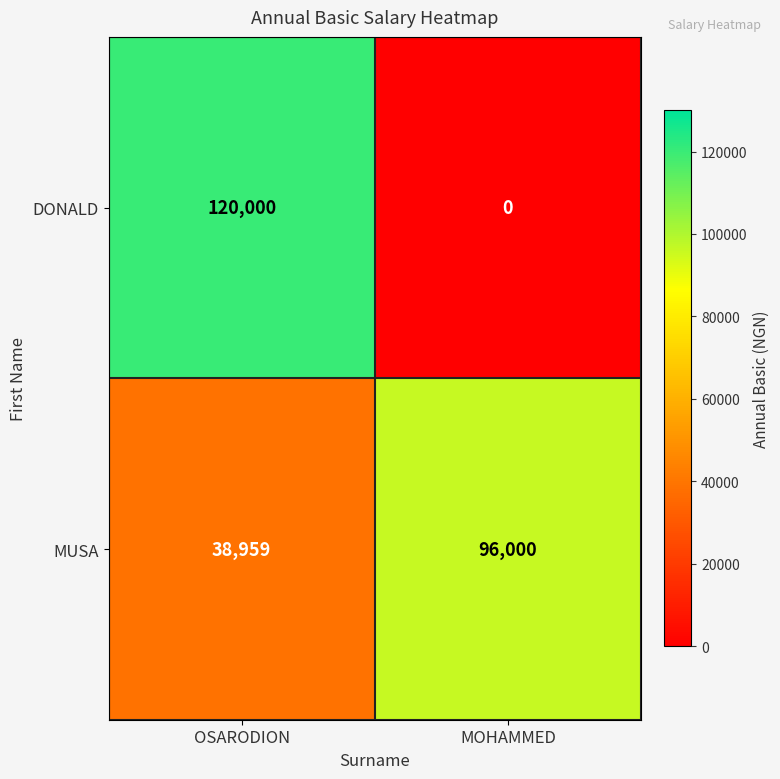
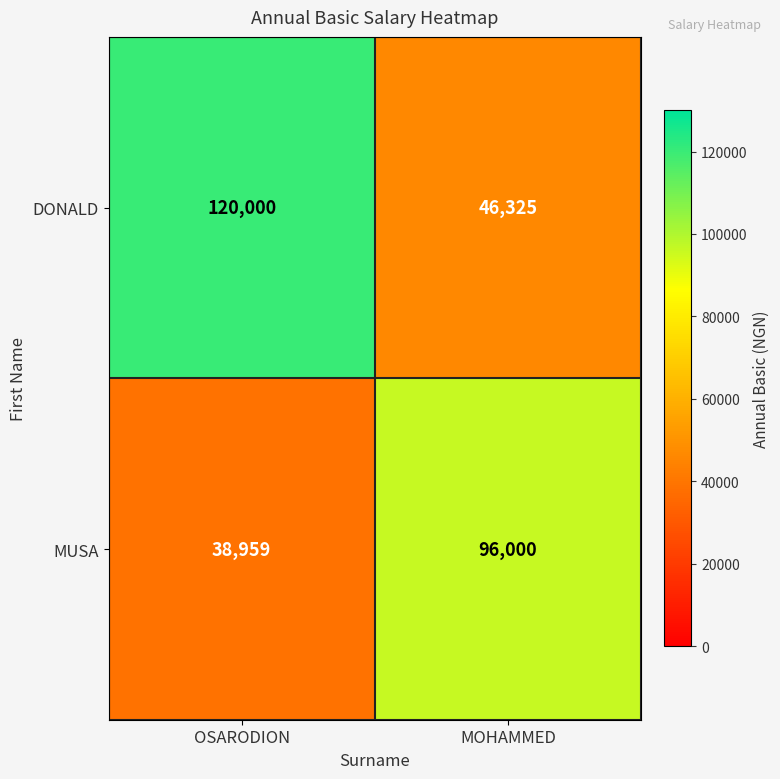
DONALD, MOHAMMED: 0 -> 46,325
